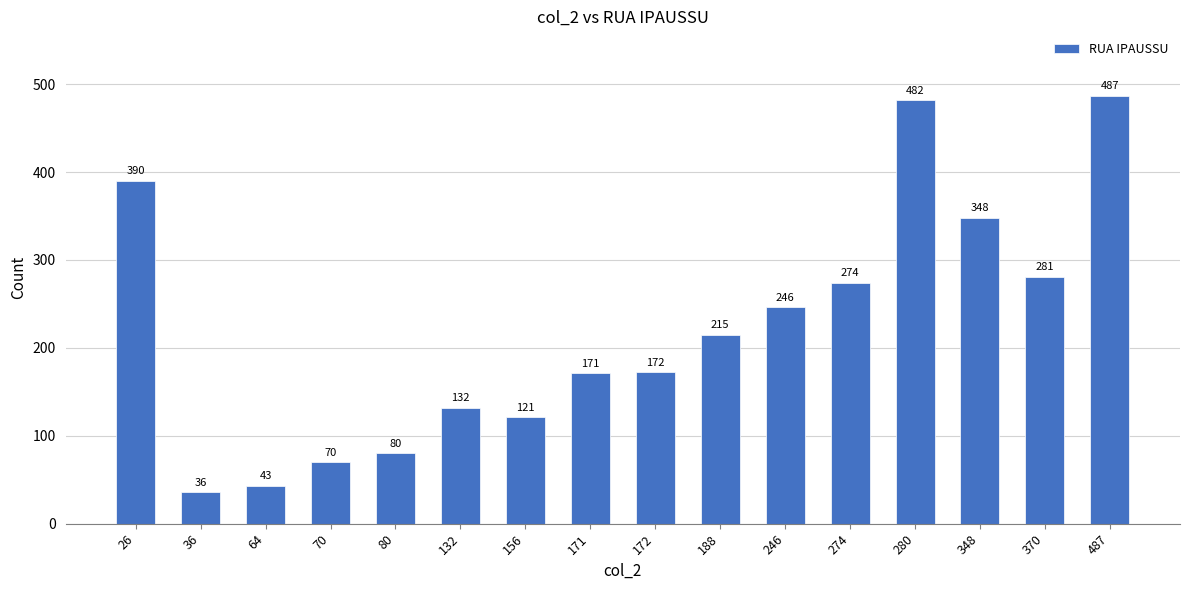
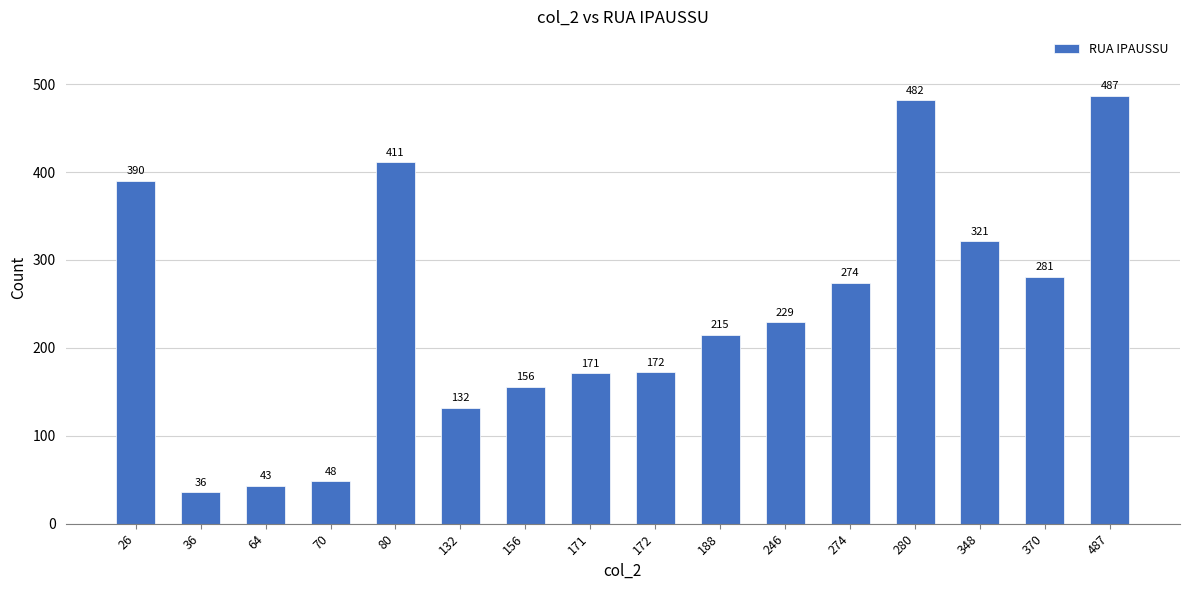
70: 70 -> 48
80: 80 -> 411
156: 121 -> 156
246: 246 -> 229
348: 348 -> 321
